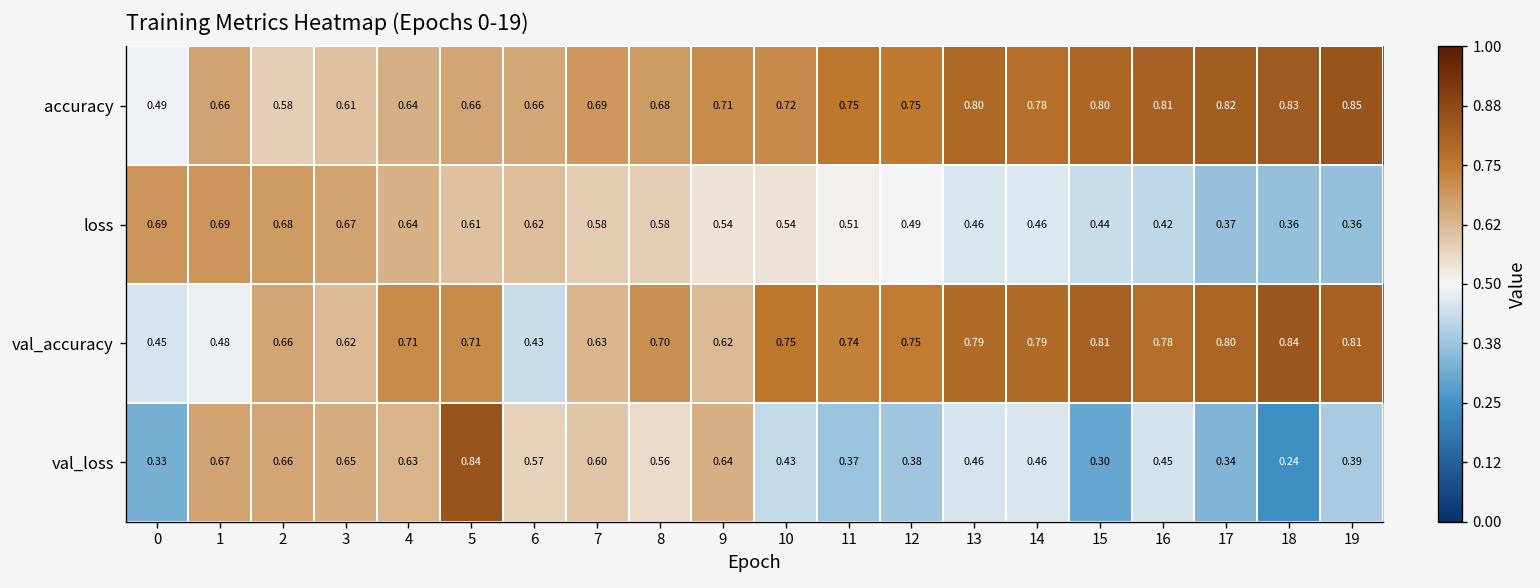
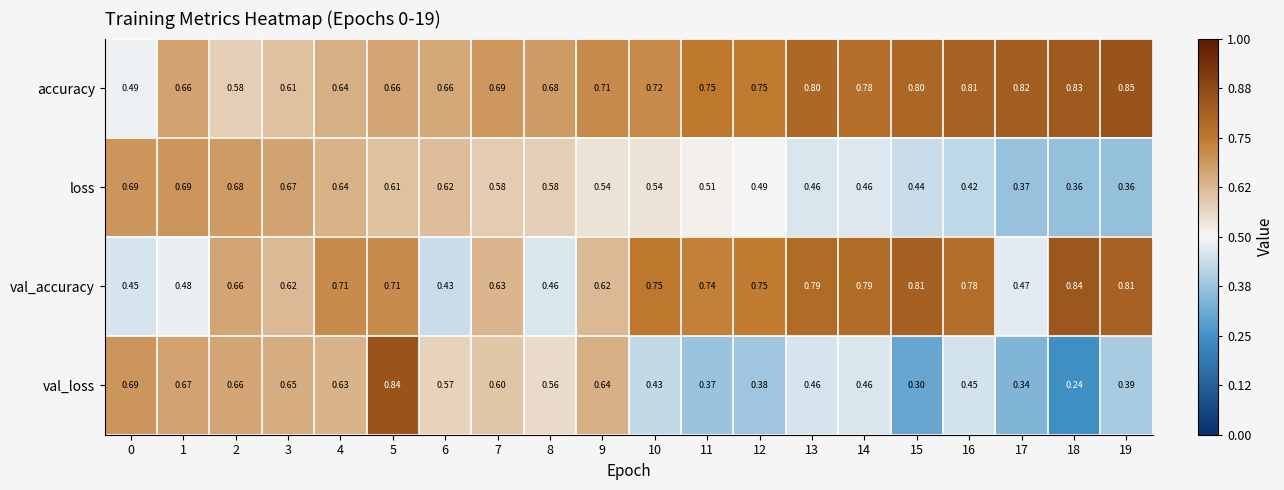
val_accuracy, 8: 0.70 -> 0.46
val_accuracy, 17: 0.80 -> 0.47
val_loss, 0: 0.33 -> 0.69
